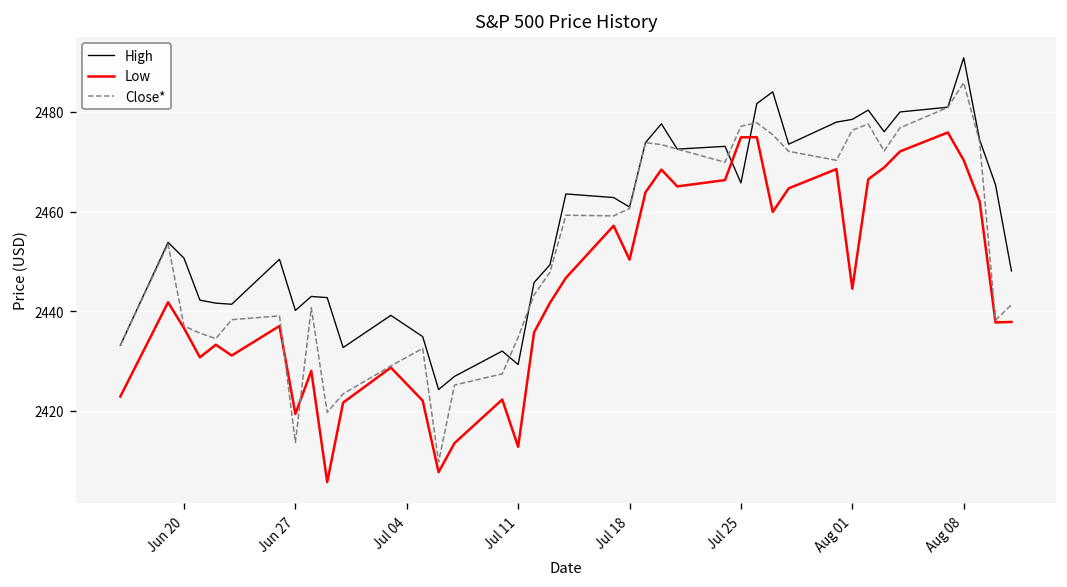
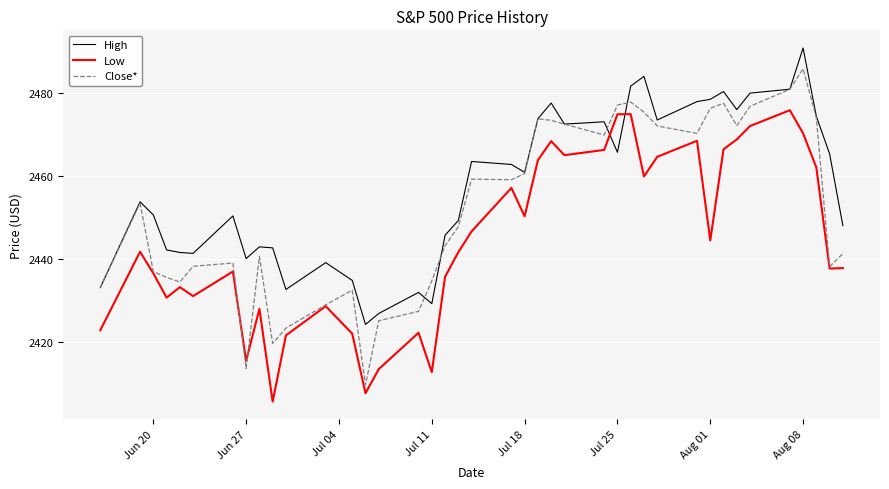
Low, Jun 27: 2419 -> 2416
